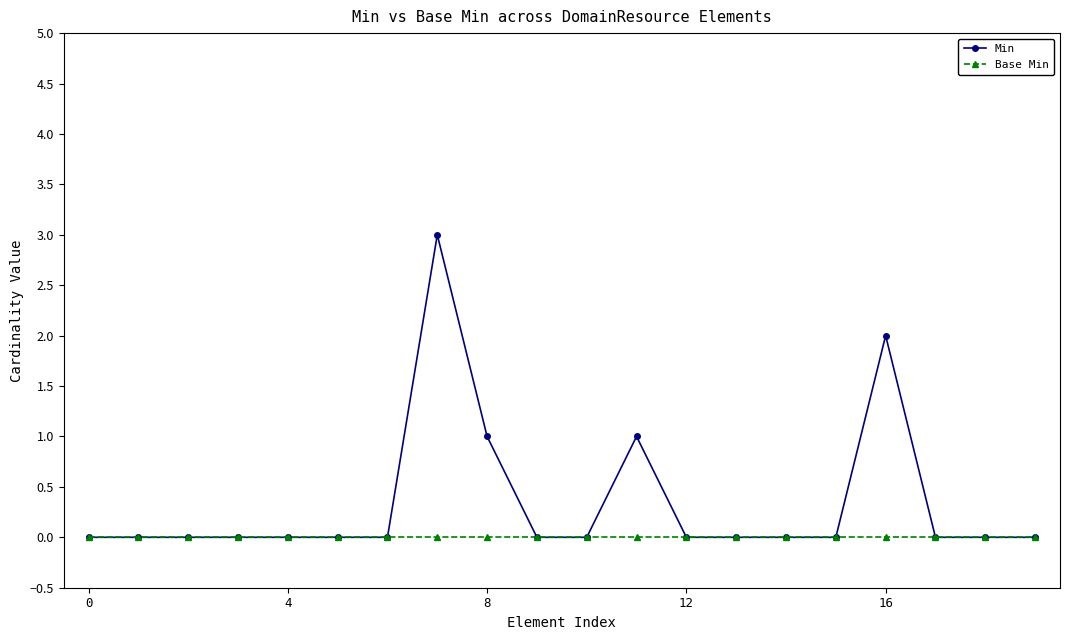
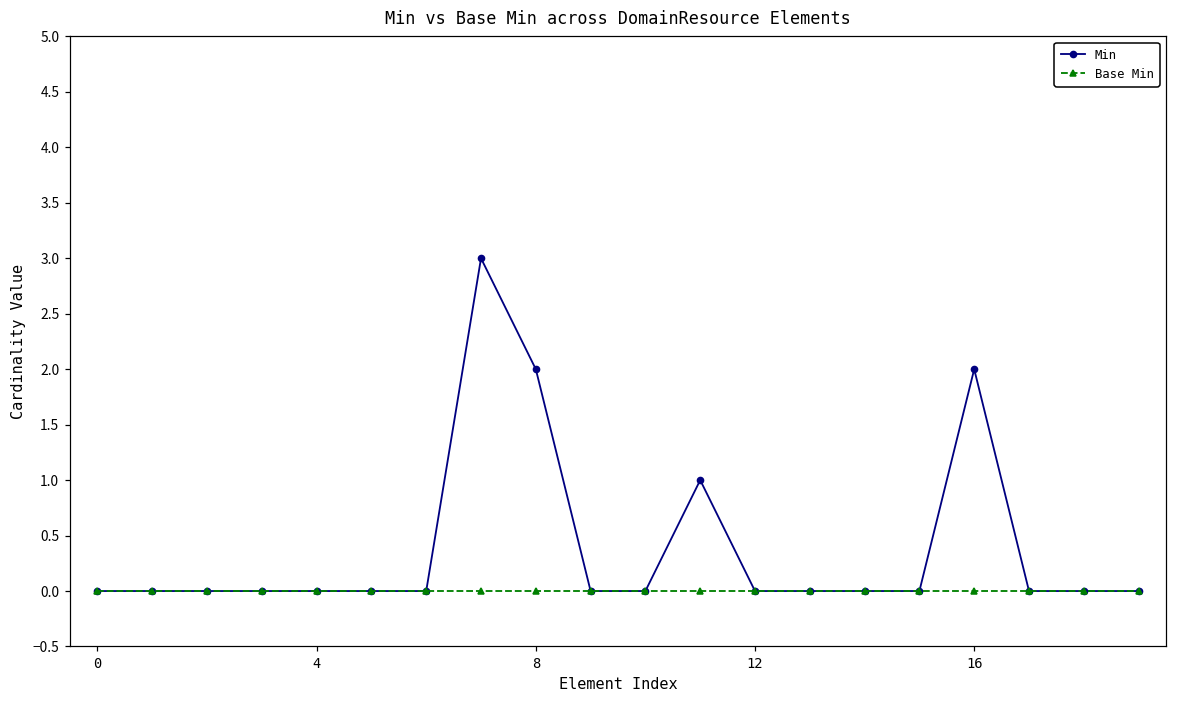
Min, 8: 1 -> 2
